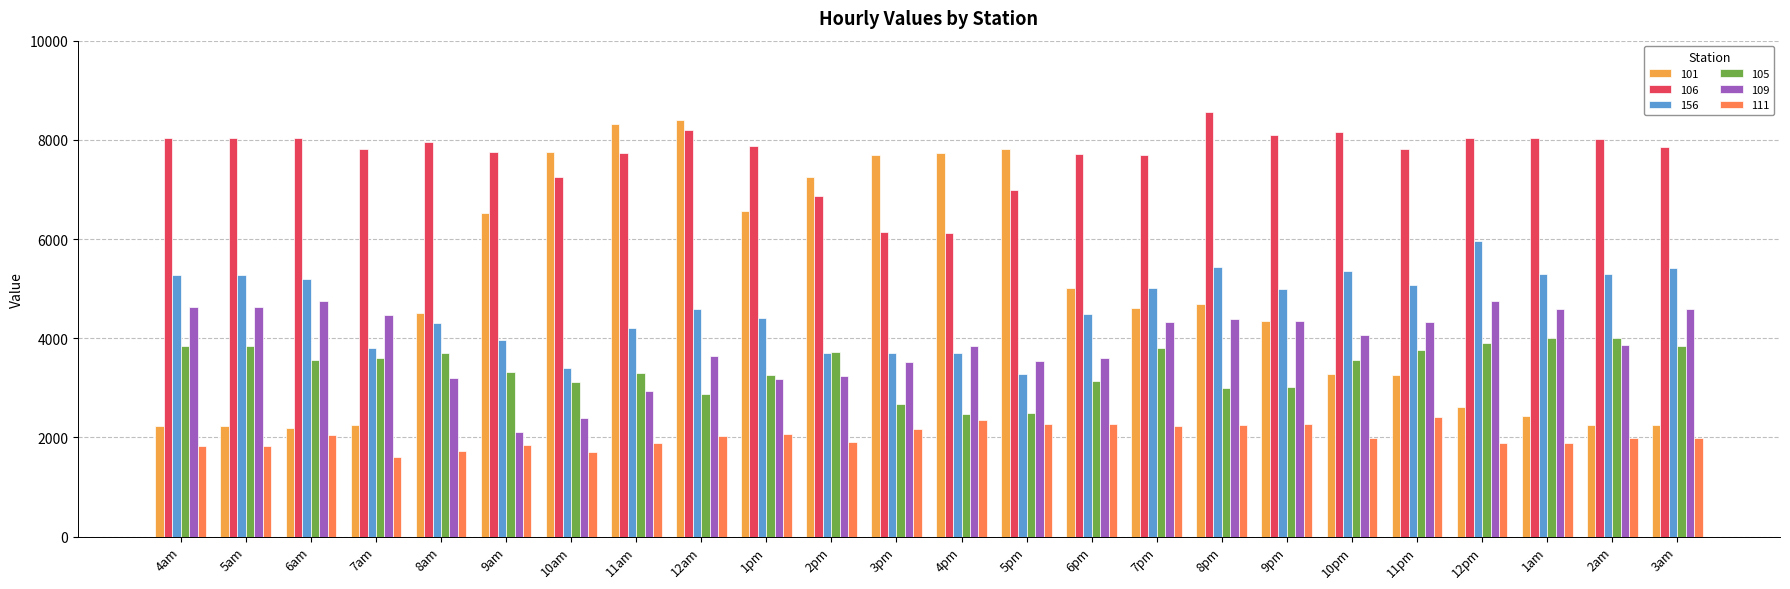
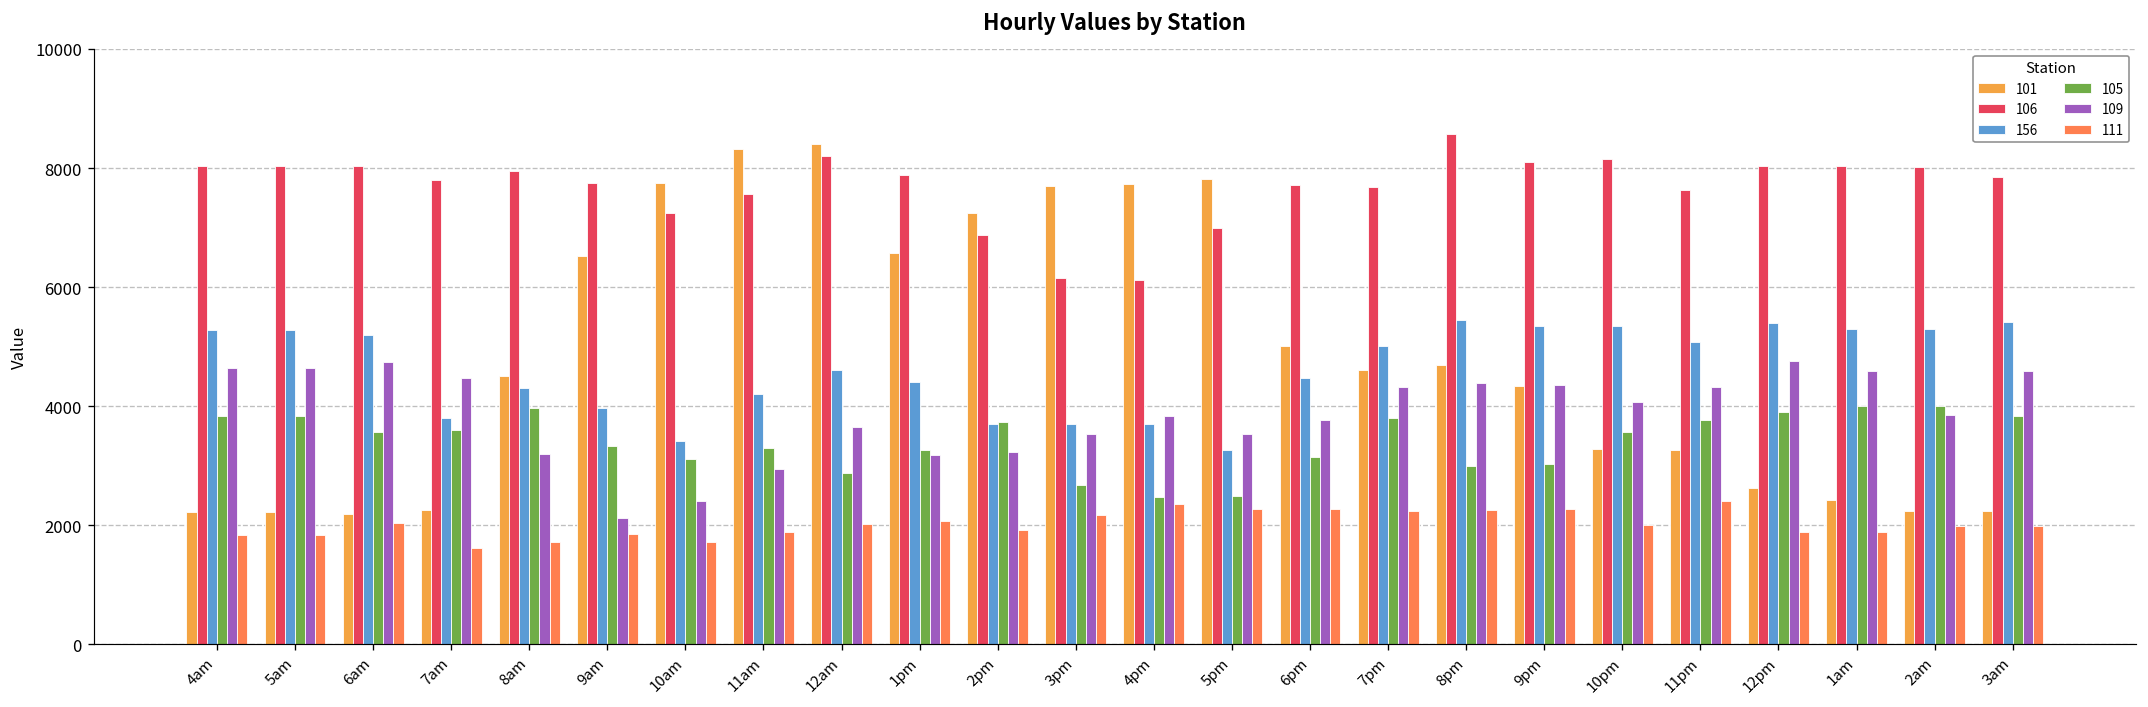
105, 8am: 3700 -> 4000
106, 11am: 7700 -> 7600
109, 6pm: 3600 -> 3800
156, 9pm: 5000 -> 5300
106, 11pm: 7800 -> 7600
156, 12pm: 6000 -> 5400
